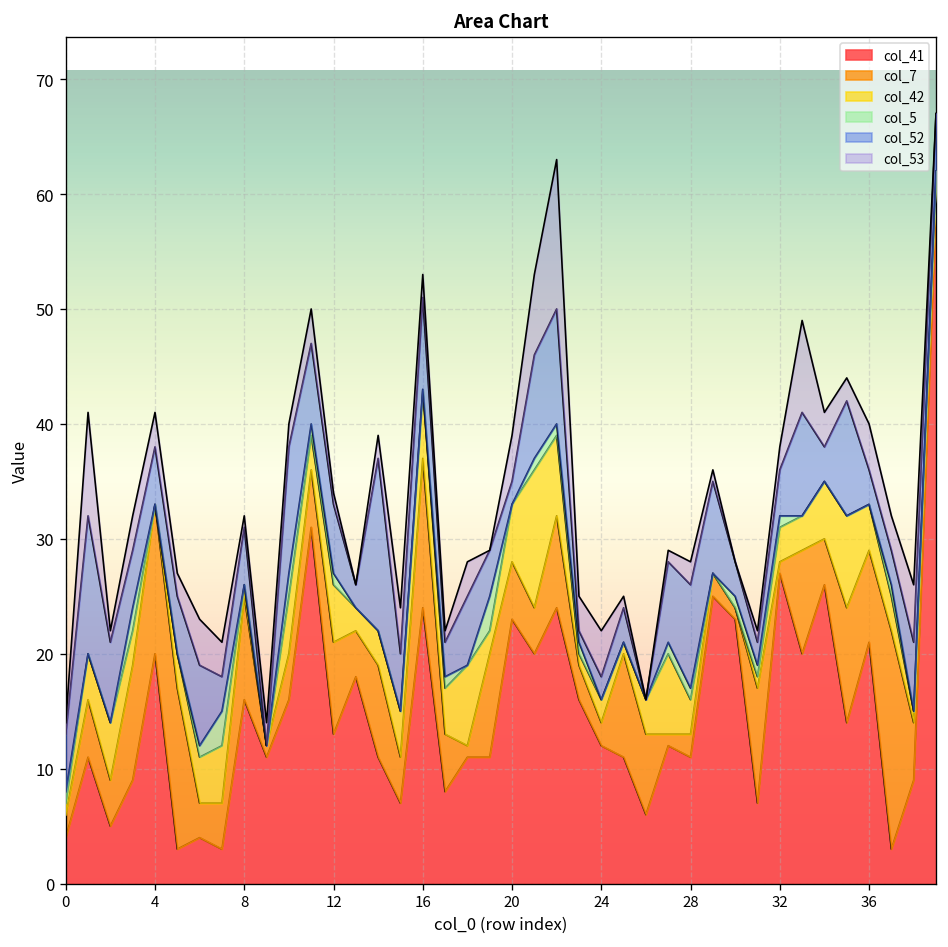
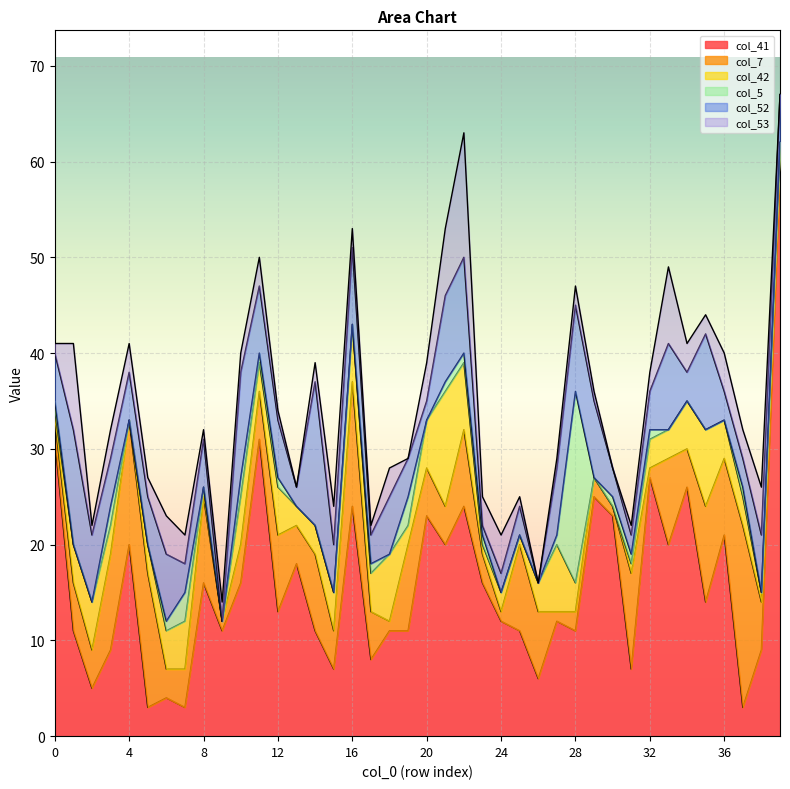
col_41, 0: 4 -> 31
col_7, 24: 2 -> 1
col_5, 28: 1 -> 20
